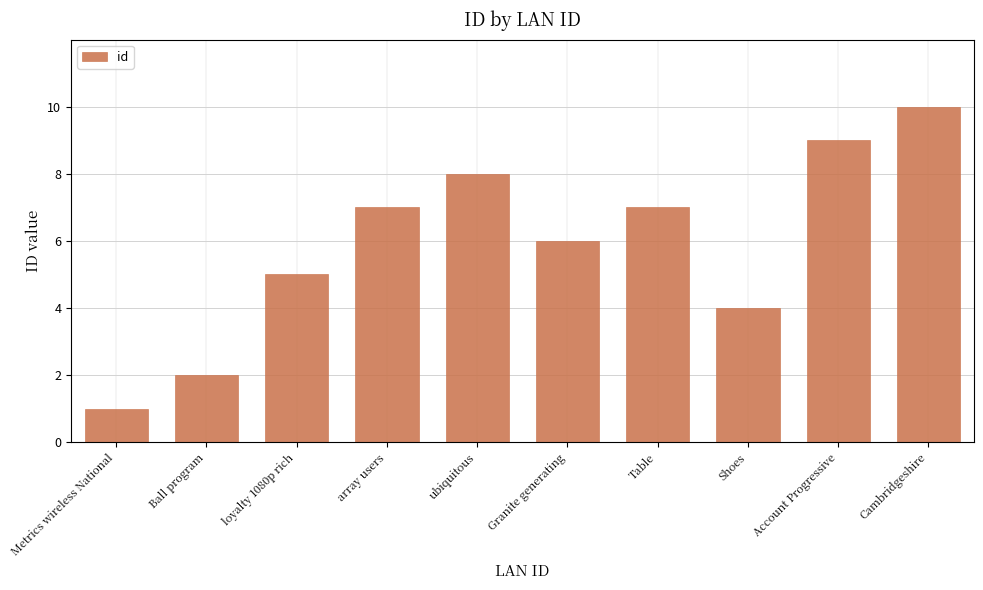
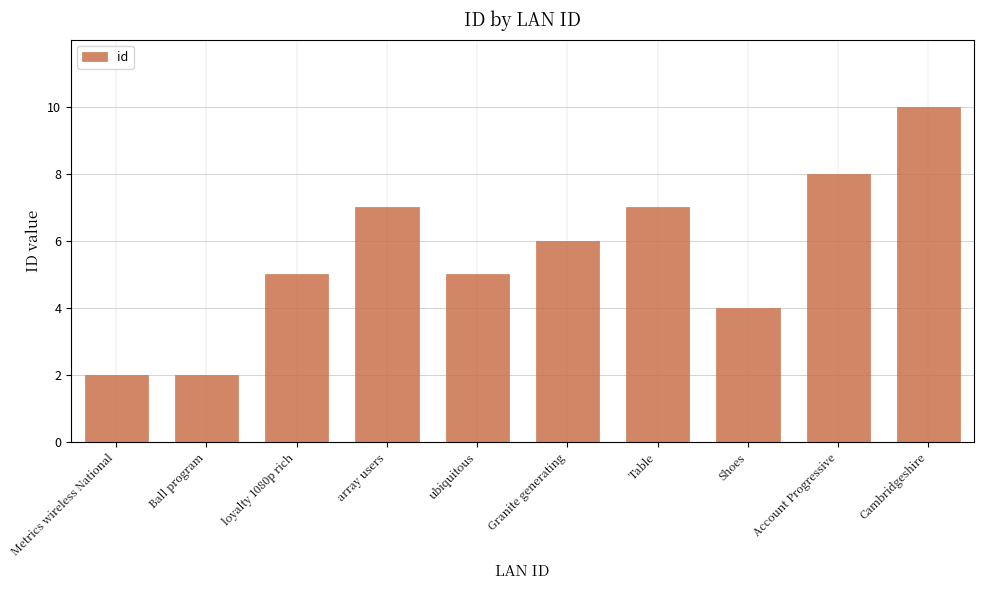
Metrics wireless National: 1 -> 2
ubiquitous: 8 -> 5
Account Progressive: 9 -> 8
